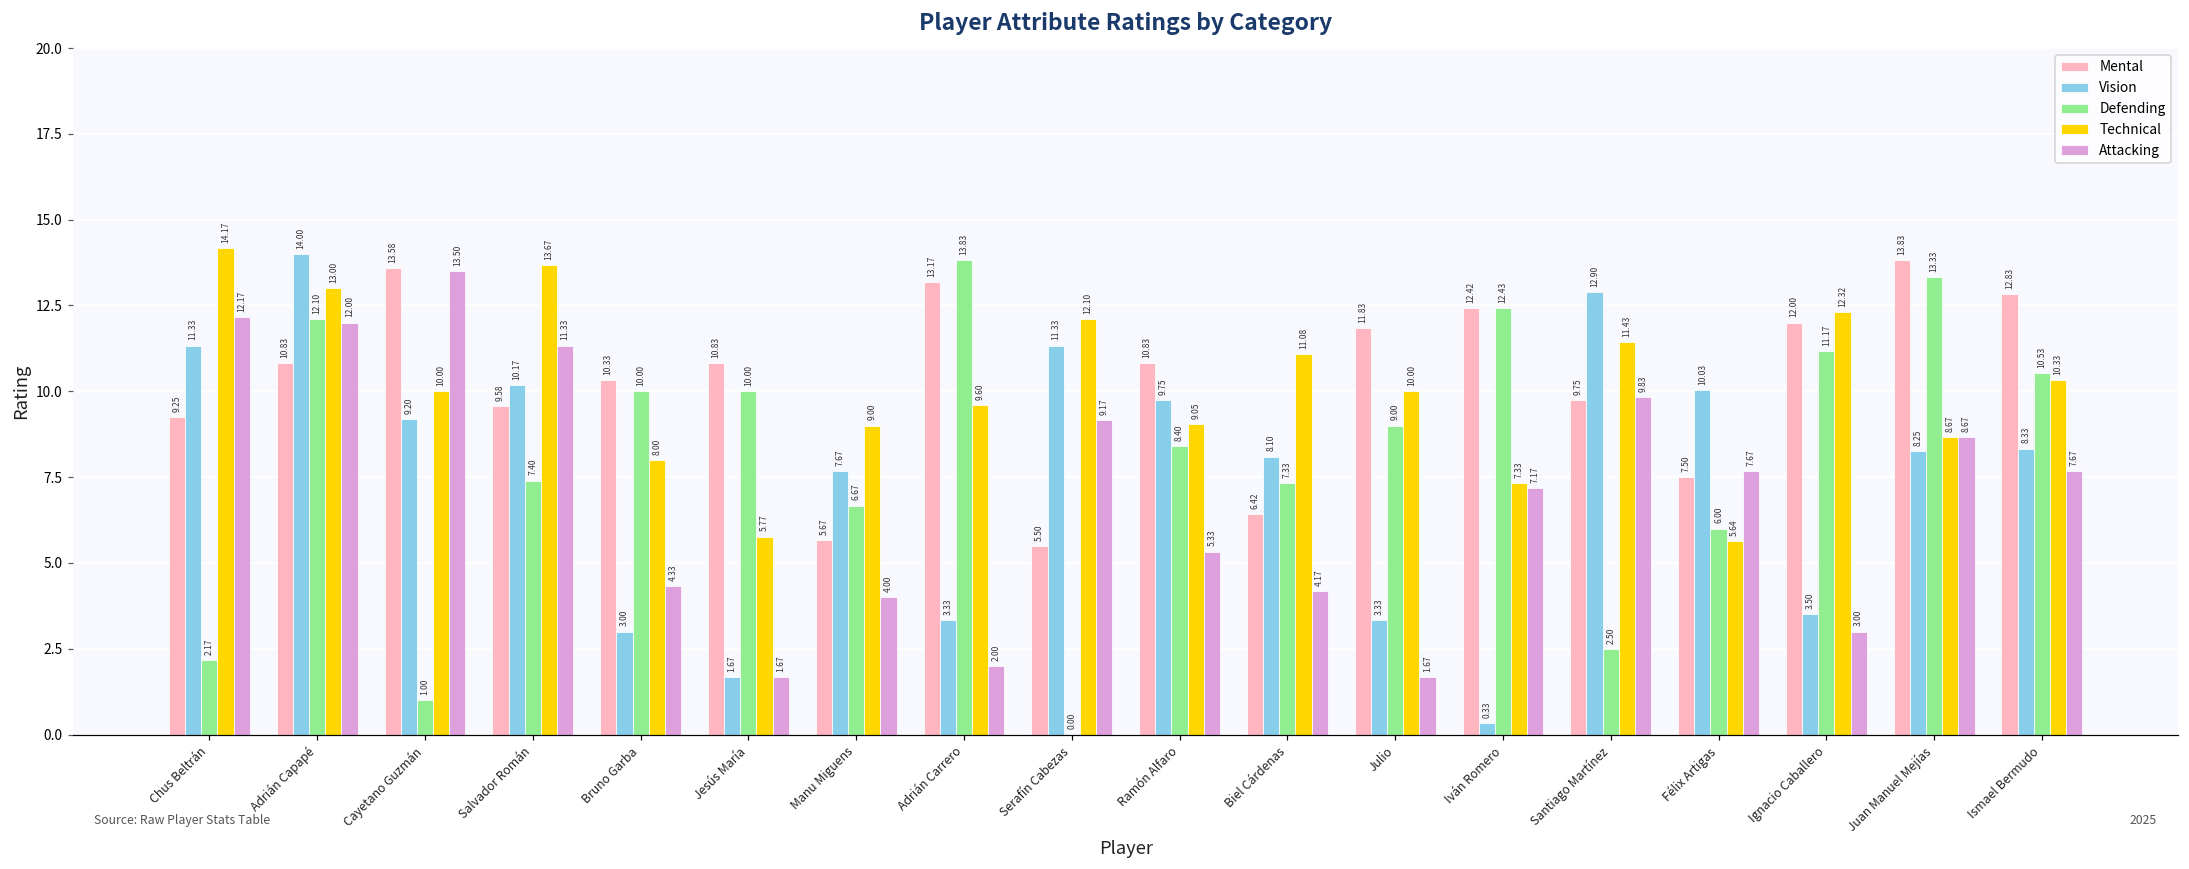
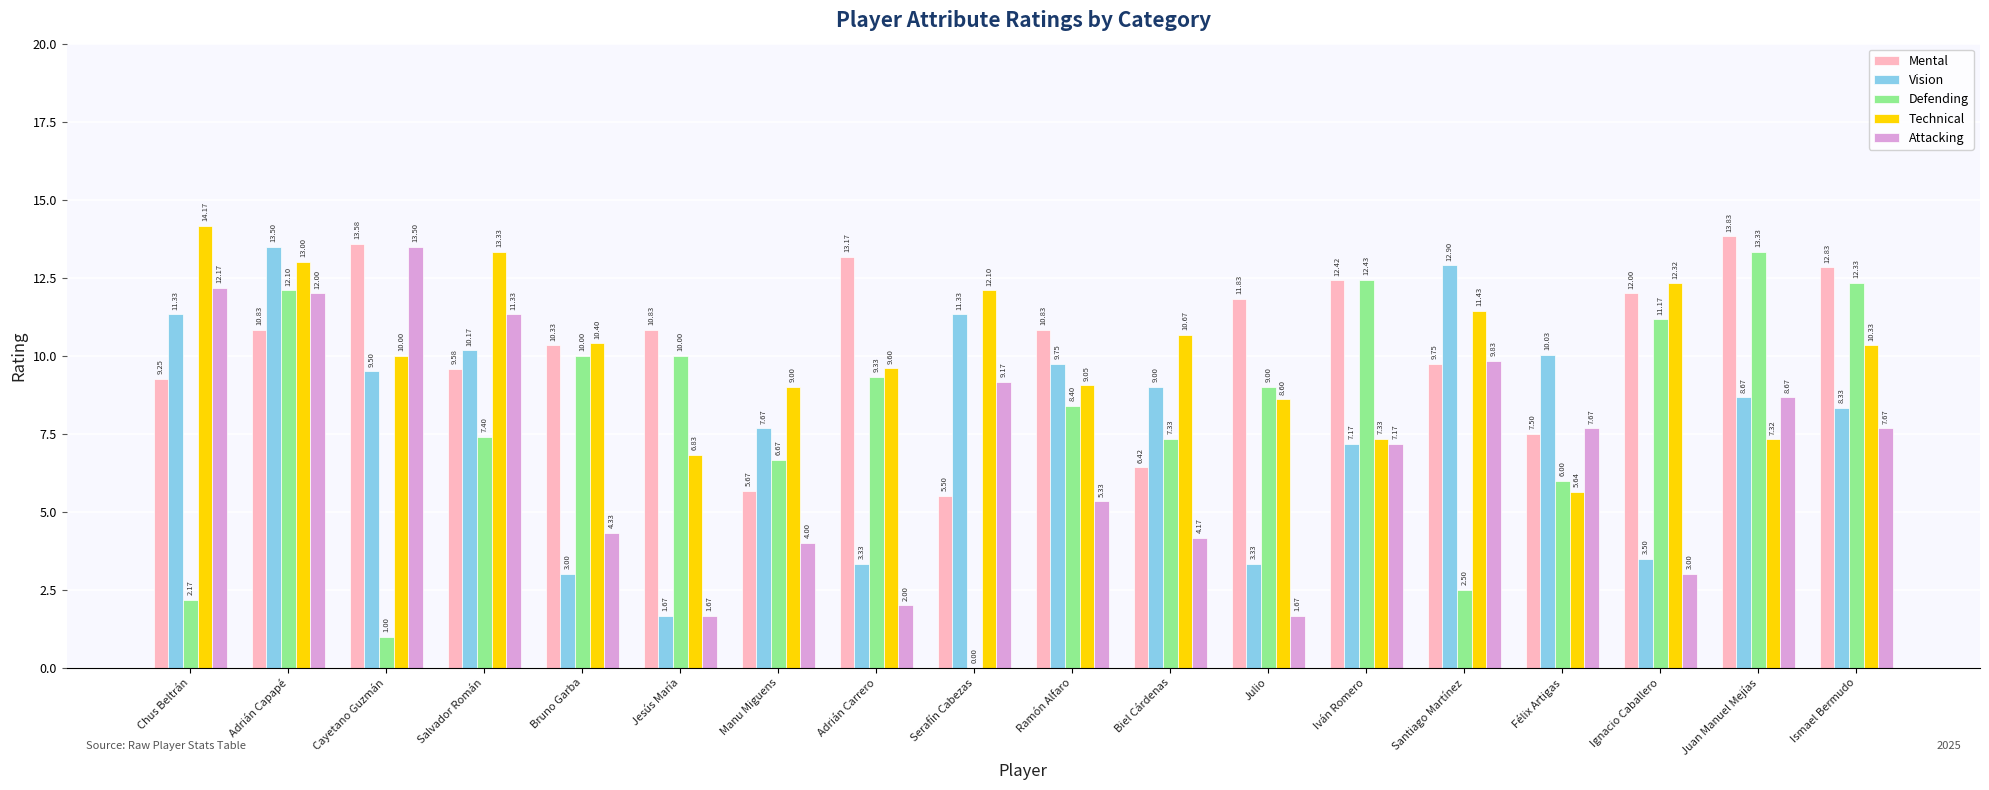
Vision, Adrián Capapé: 14.00 -> 13.50
Vision, Cayetano Guzmán: 9.20 -> 9.50
Technical, Salvador Román: 13.67 -> 13.33
Technical, Bruno Garba: 8.00 -> 10.40
Technical, Jesús María: 5.77 -> 6.83
Defending, Adrián Carrero: 13.83 -> 9.33
Vision, Biel Cárdenas: 8.10 -> 9.00
Technical, Biel Cárdenas: 11.08 -> 10.67
Technical, Julio: 10.00 -> 8.60
Vision, Iván Romero: 0.33 -> 7.17
Vision, Juan Manuel Mejías: 8.25 -> 8.67
Technical, Juan Manuel Mejías: 8.67 -> 7.32
Defending, Ismael Bermudo: 10.53 -> 12.33
